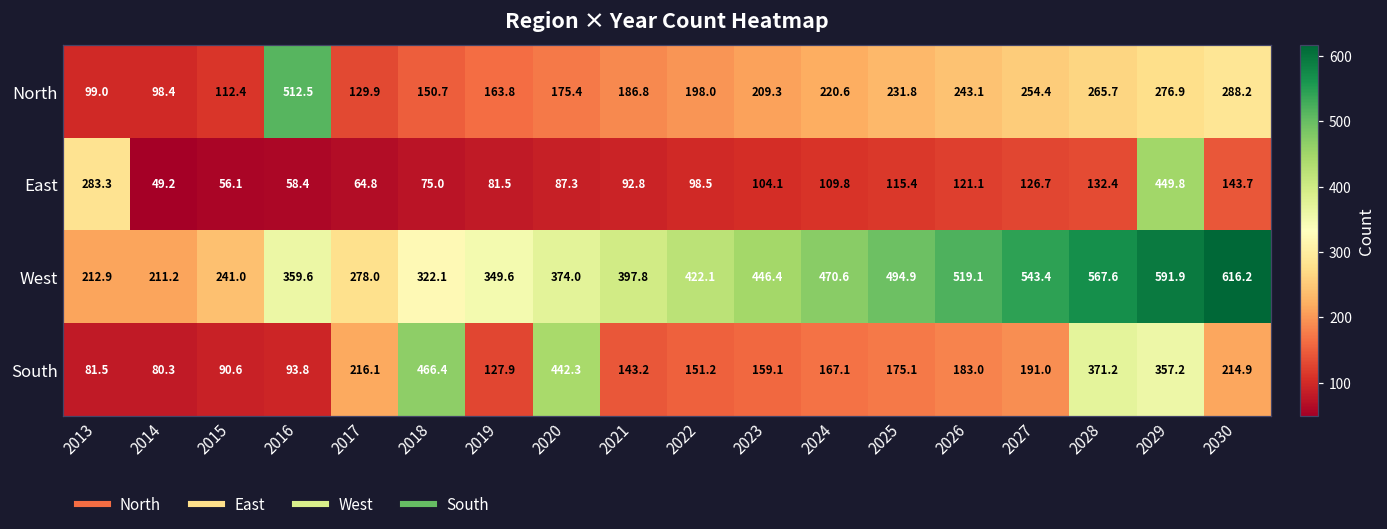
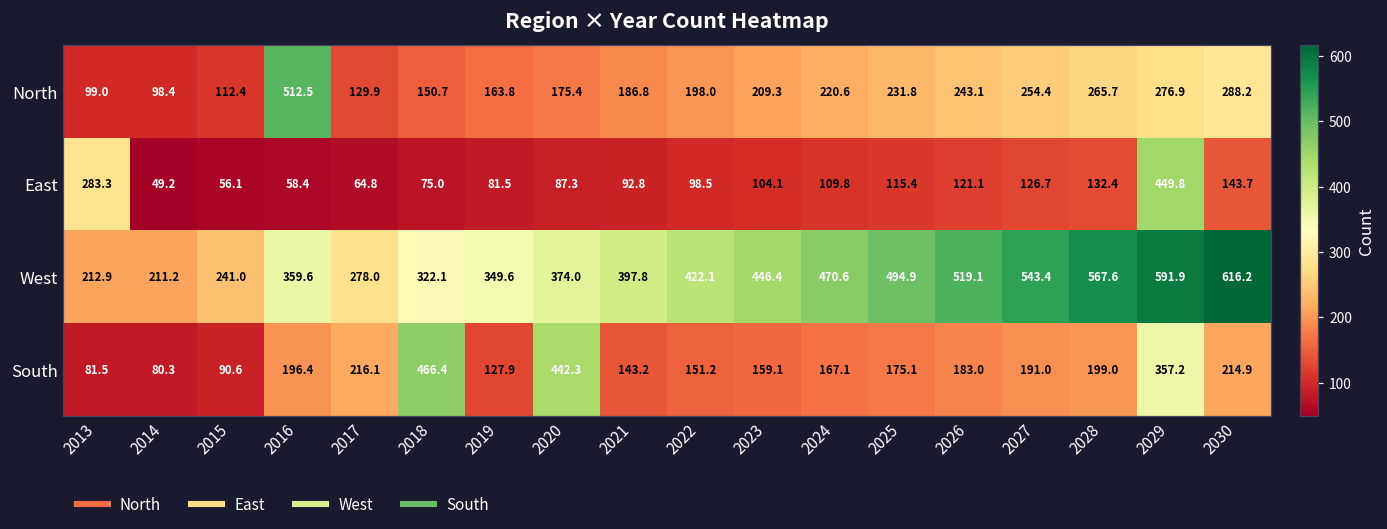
South, 2016: 93.8 -> 196.4
South, 2028: 371.2 -> 199.0
